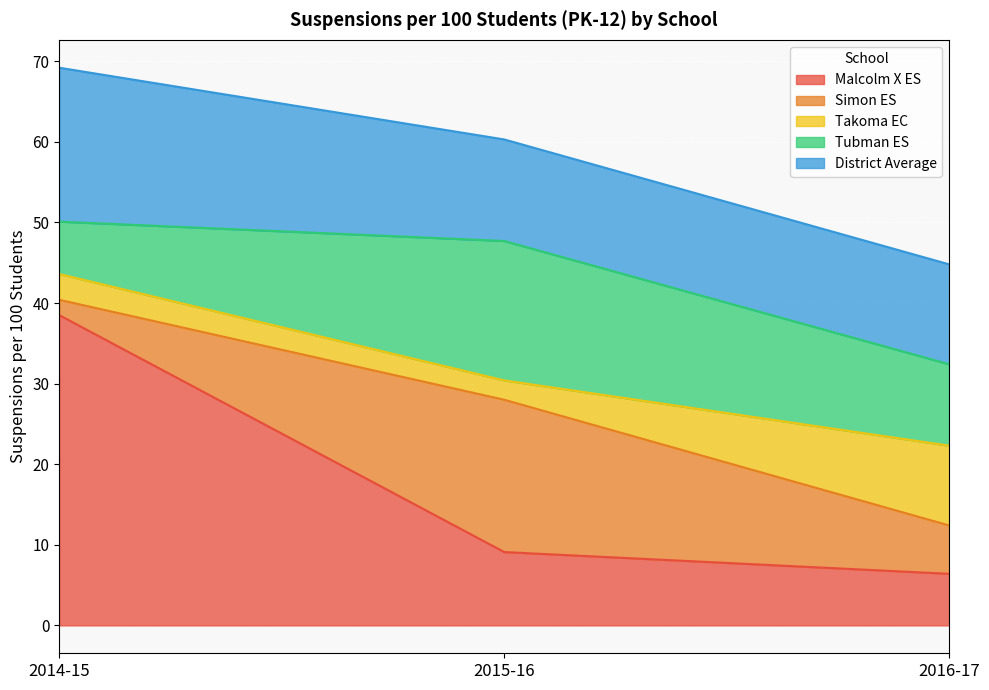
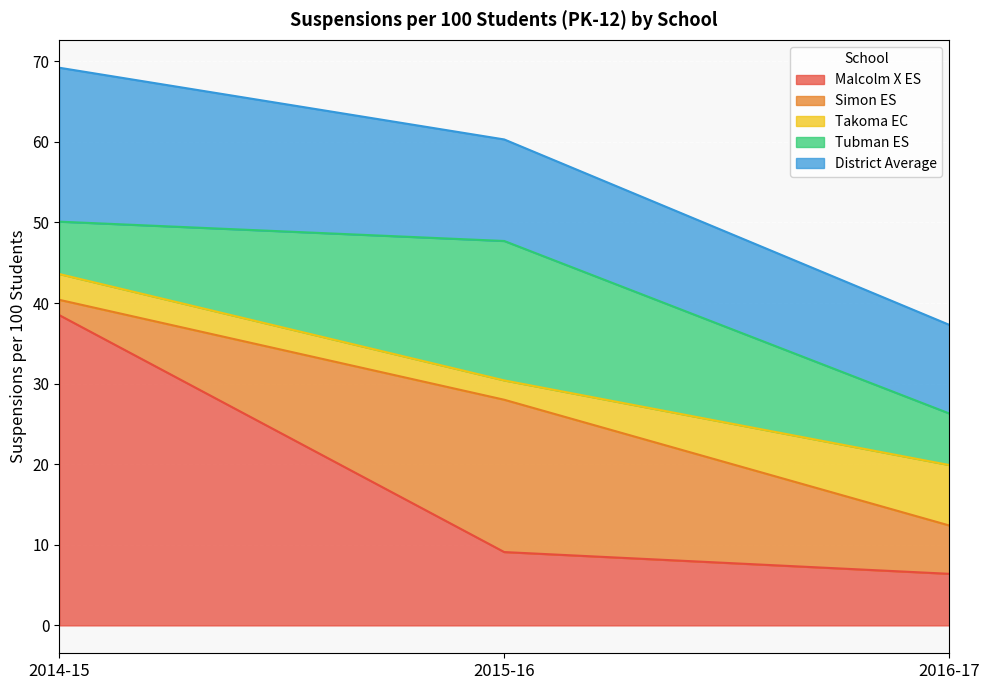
Takoma EC, 2016-17: 10 -> 7
Tubman ES, 2016-17: 10 -> 6
District Average, 2016-17: 12 -> 11
